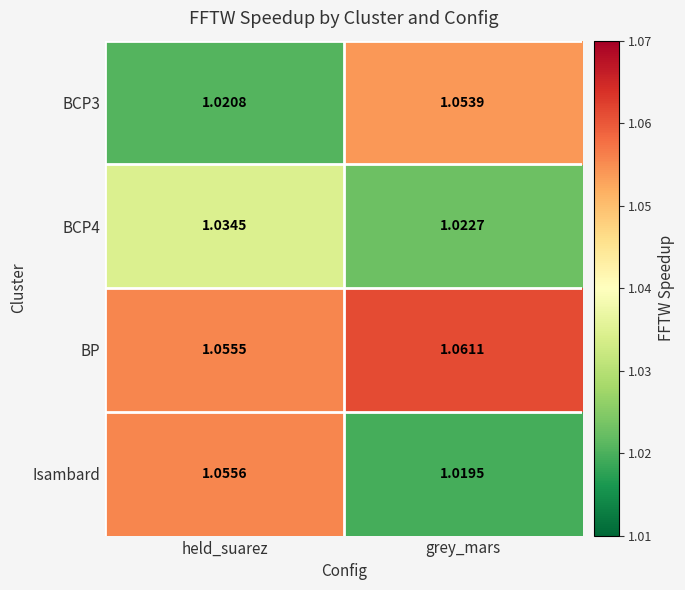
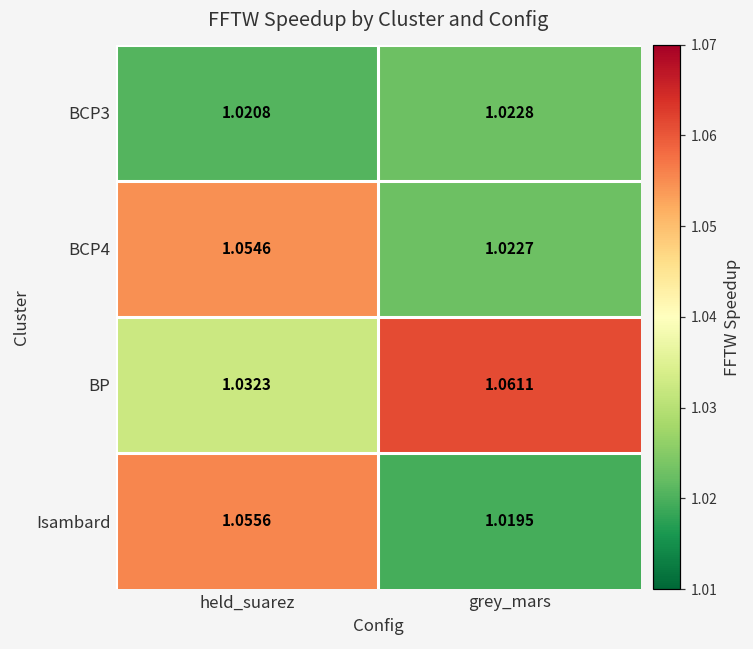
BCP3, grey_mars: 1.0539 -> 1.0228
BCP4, held_suarez: 1.0345 -> 1.0546
BP, held_suarez: 1.0555 -> 1.0323
